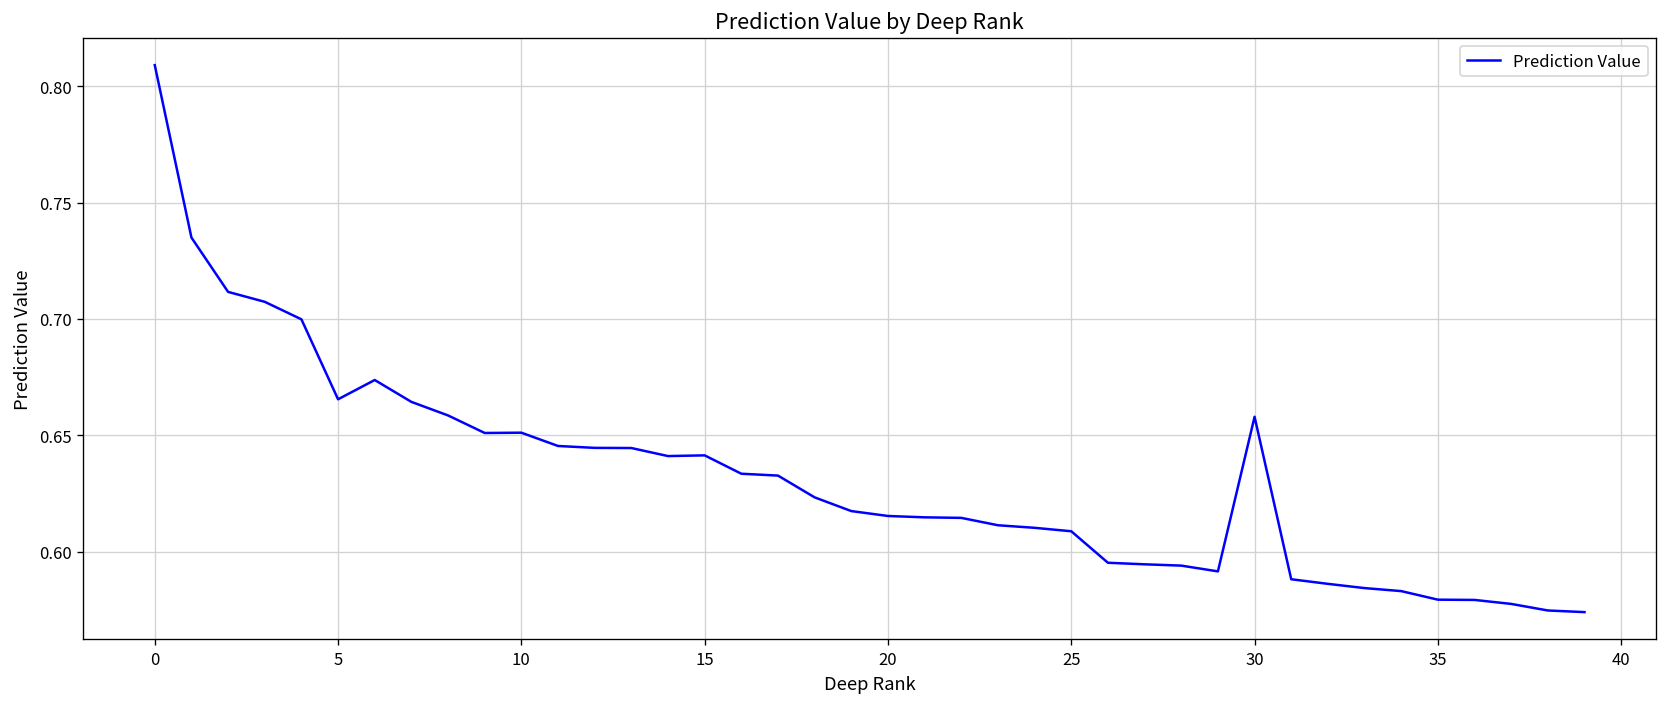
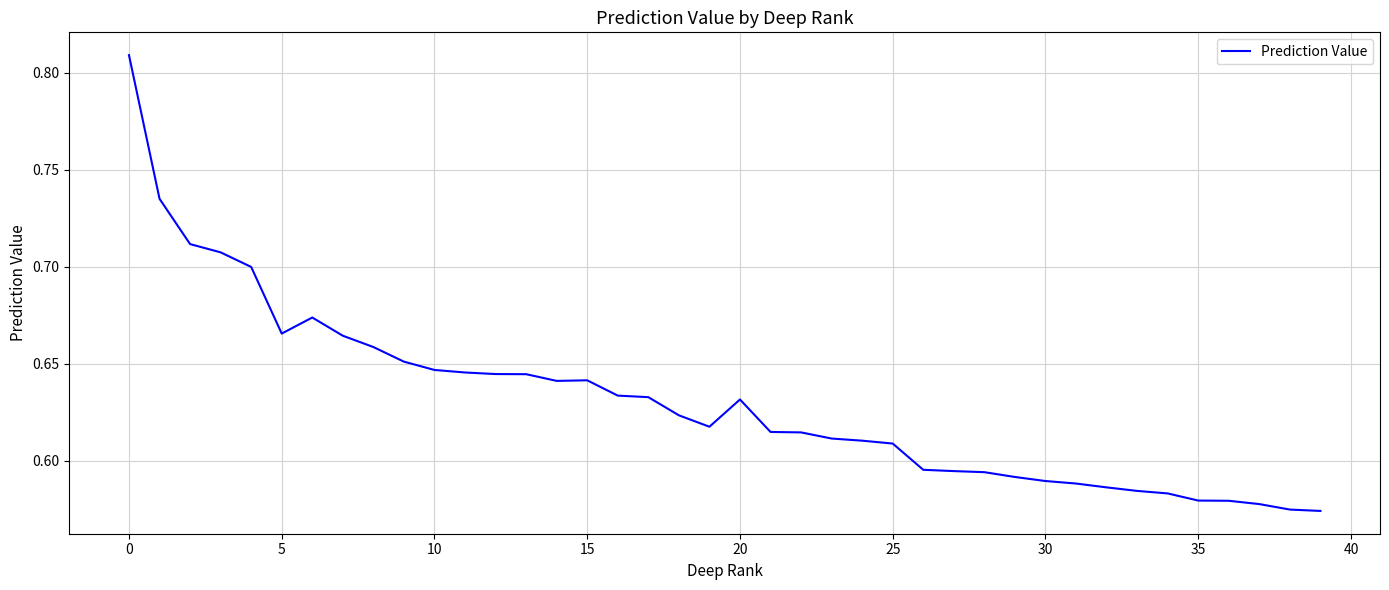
10: 0.651 -> 0.647
20: 0.615 -> 0.632
30: 0.658 -> 0.590
